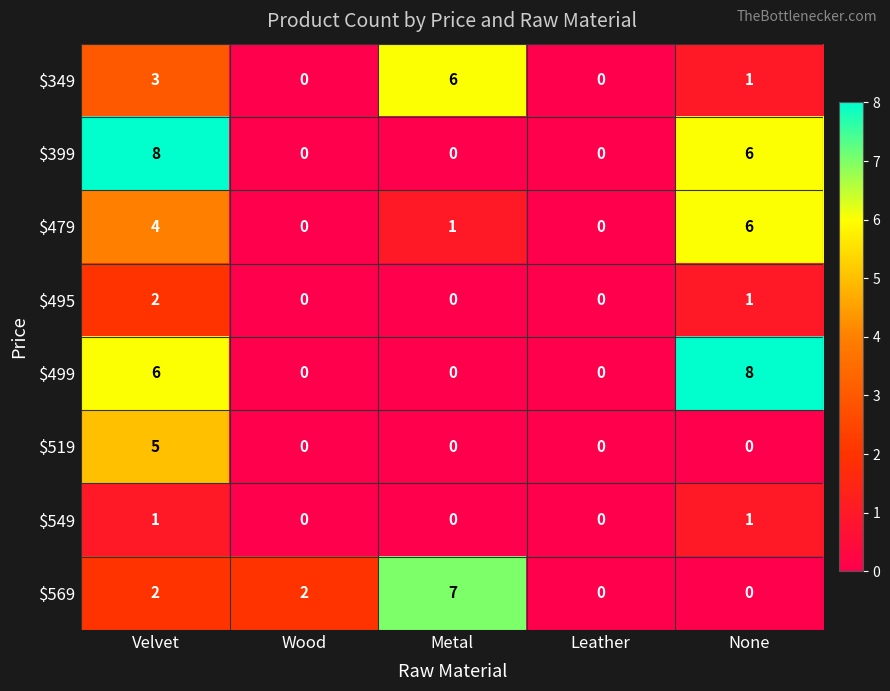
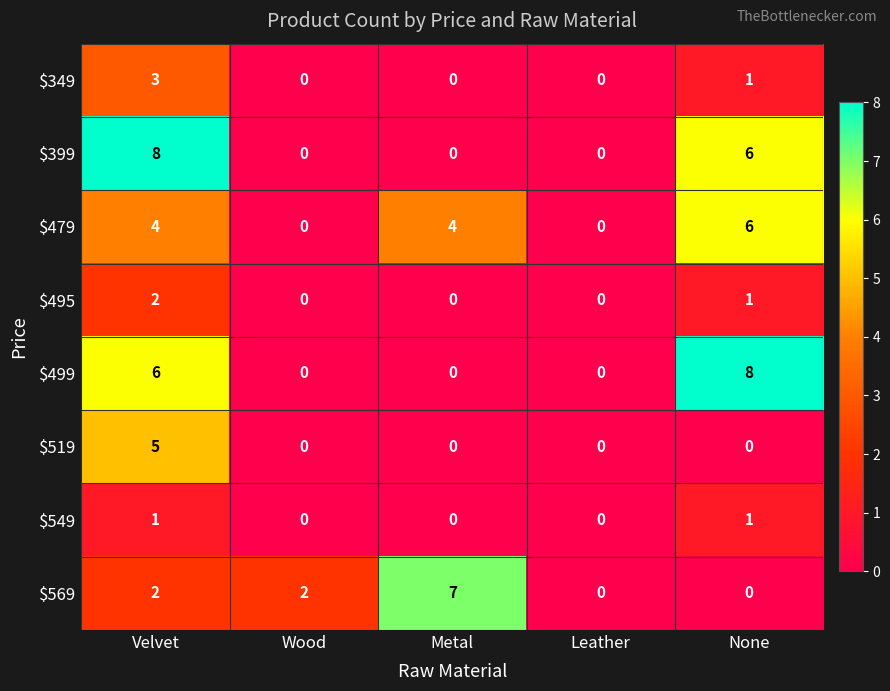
$349, Metal: 6 -> 0
$479, Metal: 1 -> 4
